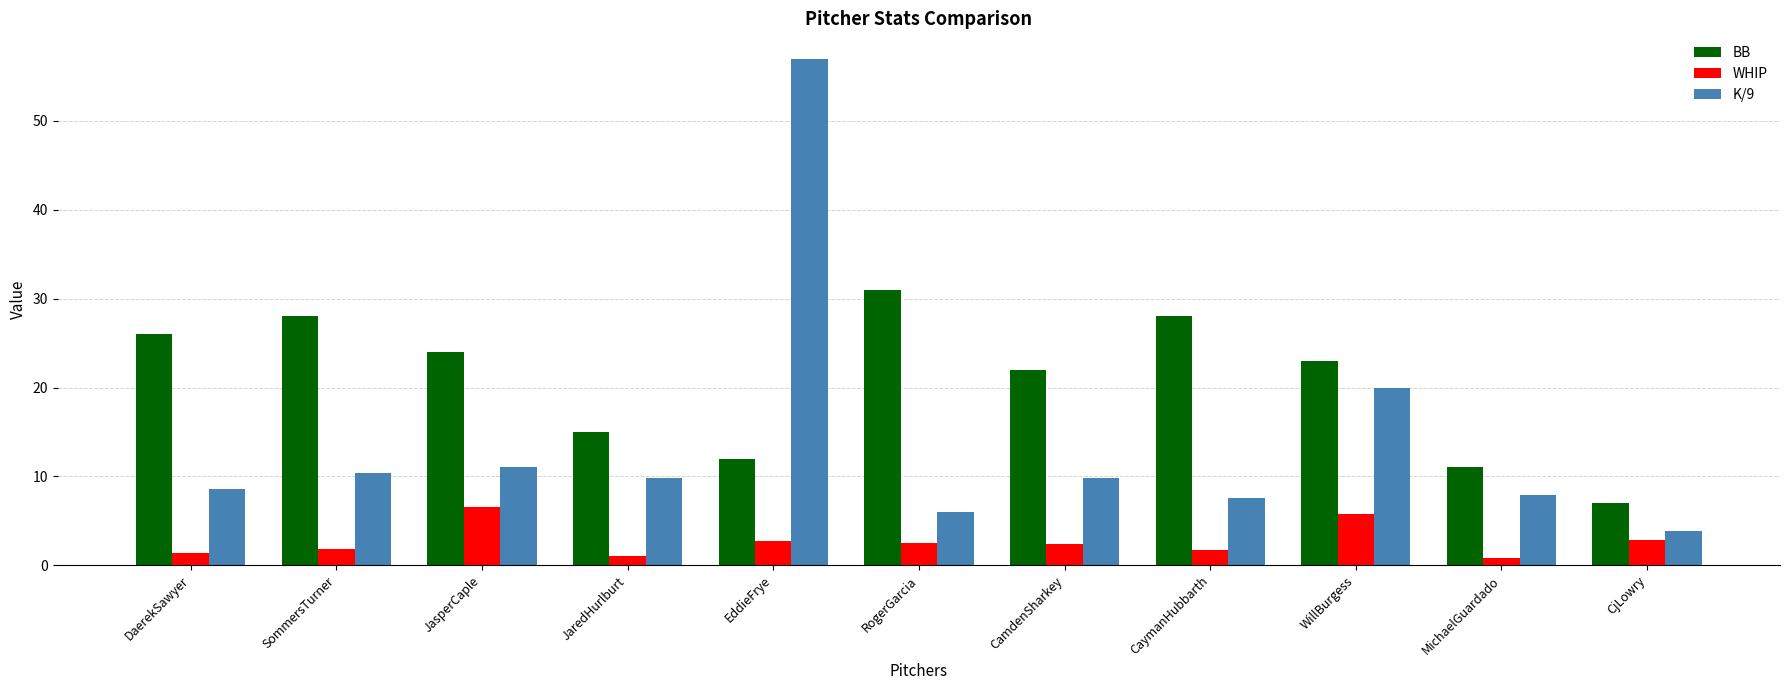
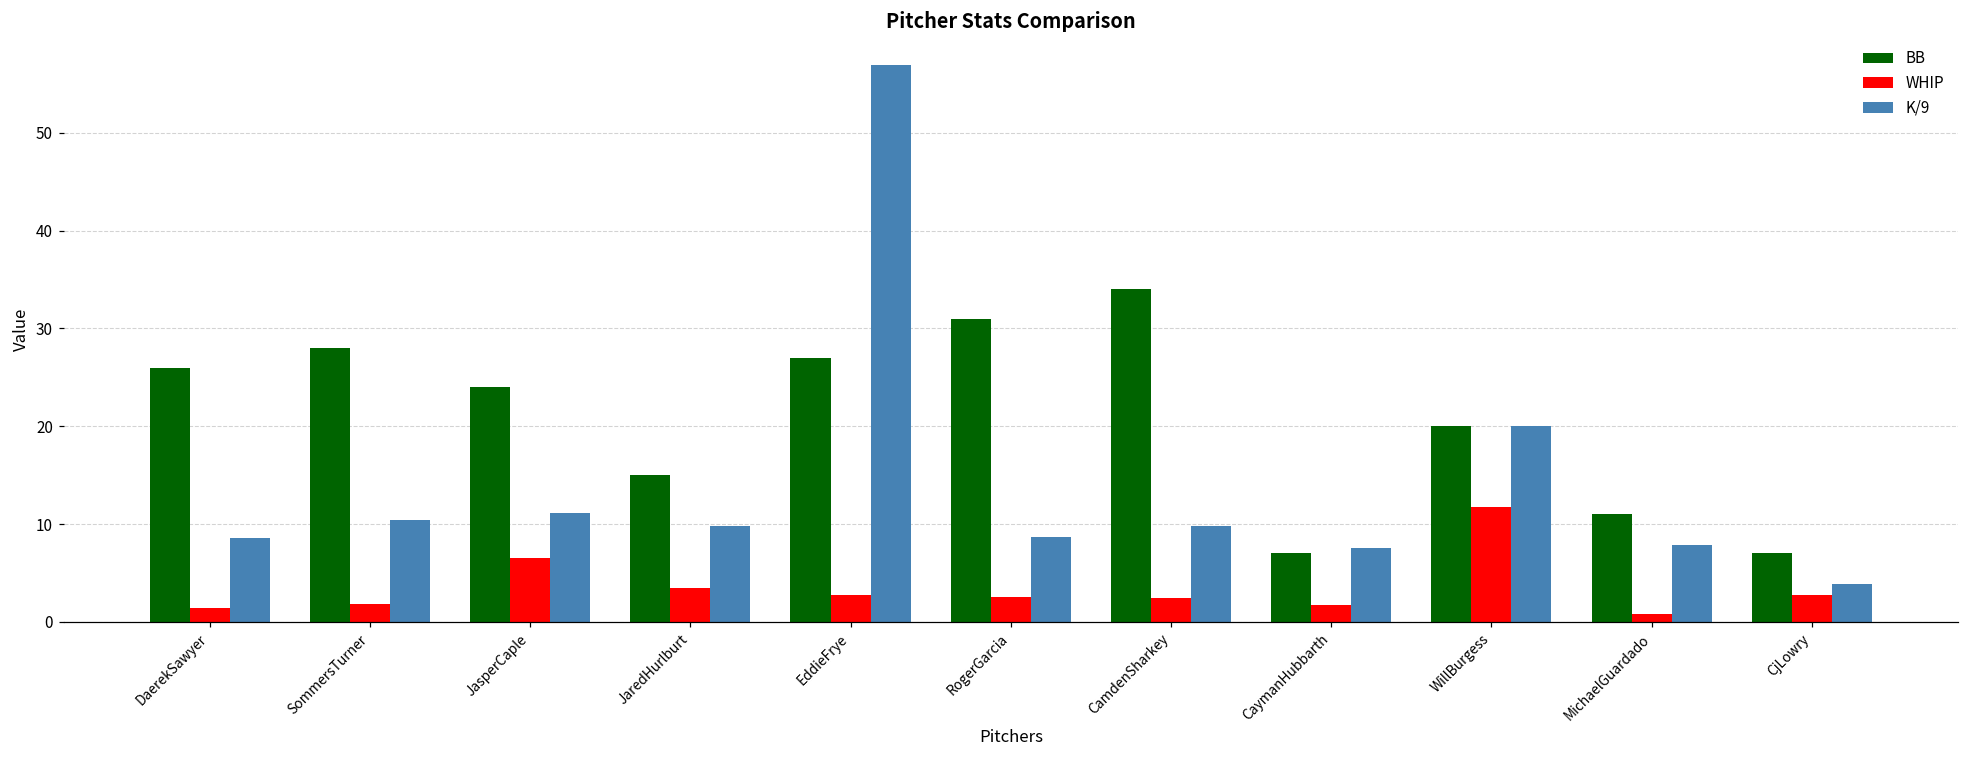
WHIP, JaredHurlburt: 1 -> 3
BB, EddieFrye: 12 -> 27
K/9, RogerGarcia: 6 -> 9
BB, CamdenSharkey: 22 -> 34
BB, CaymanHubbarth: 28 -> 7
BB, WillBurgess: 23 -> 20
WHIP, WillBurgess: 6 -> 12
